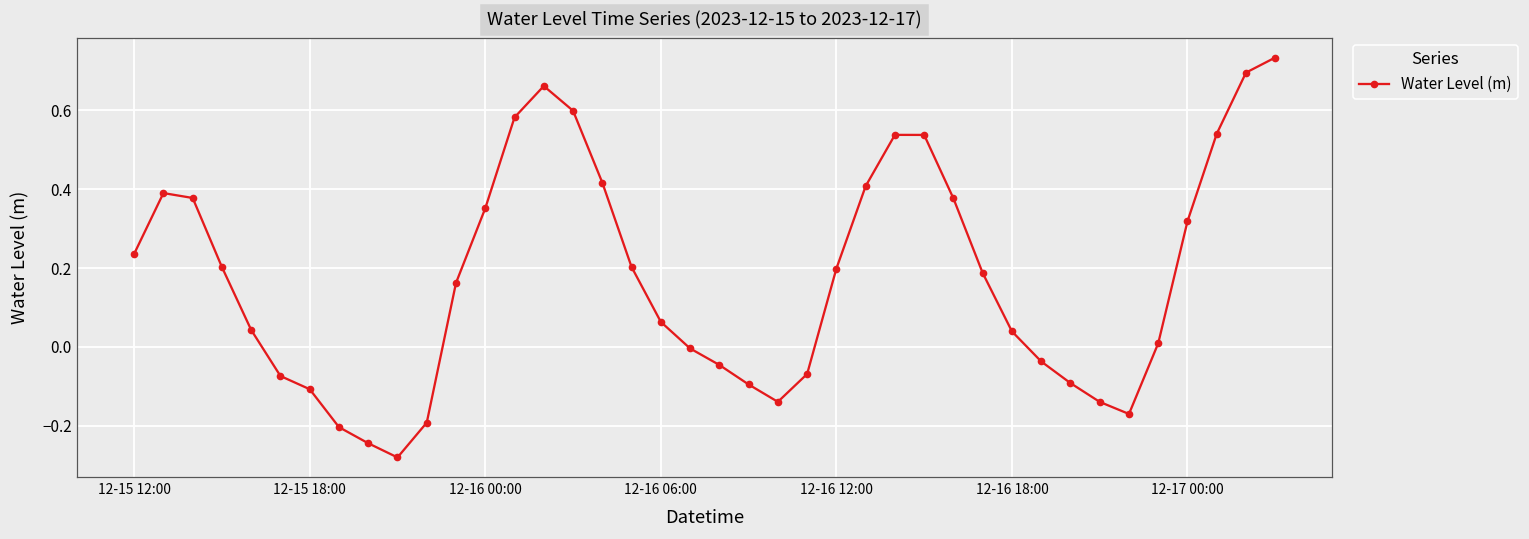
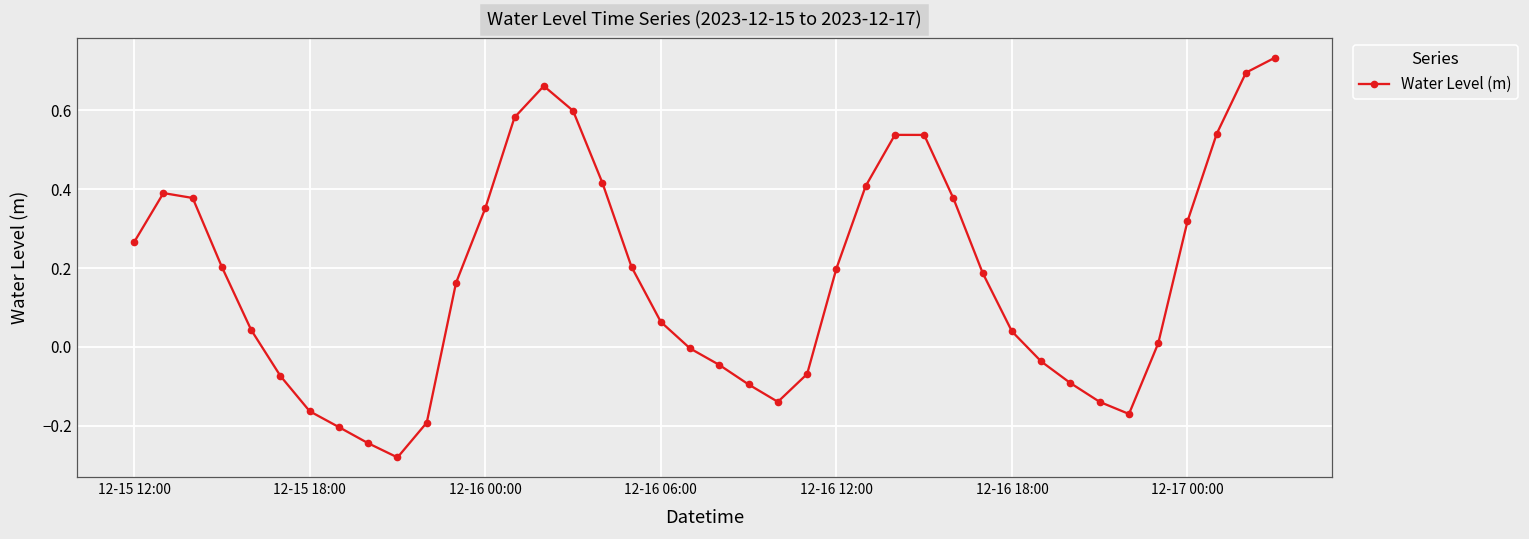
12-15 12:00: 0.24 -> 0.27
12-15 18:00: -0.11 -> -0.16
